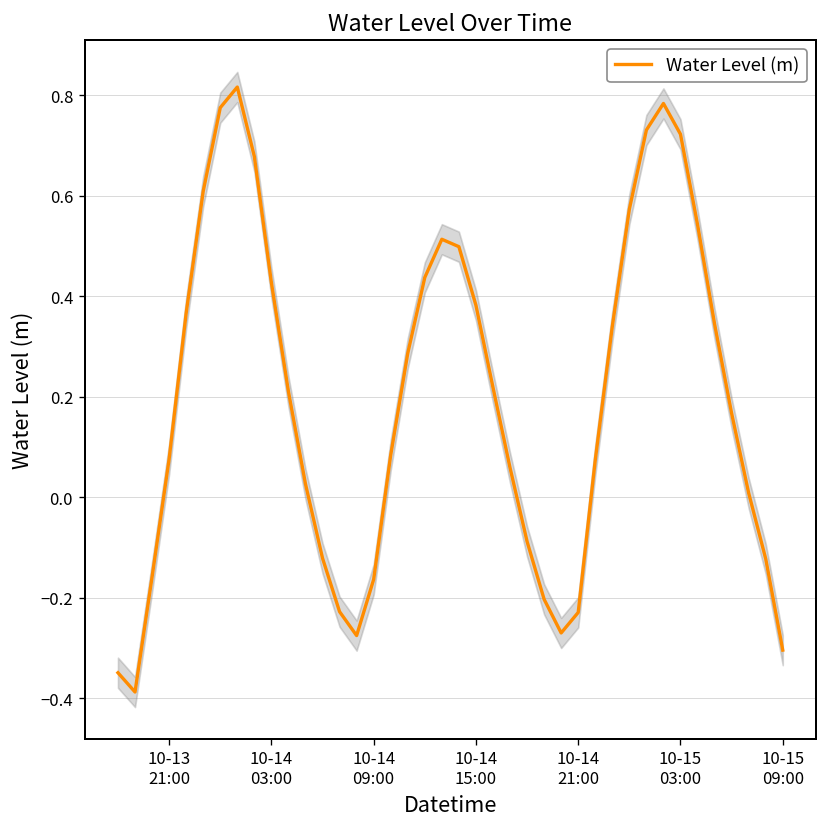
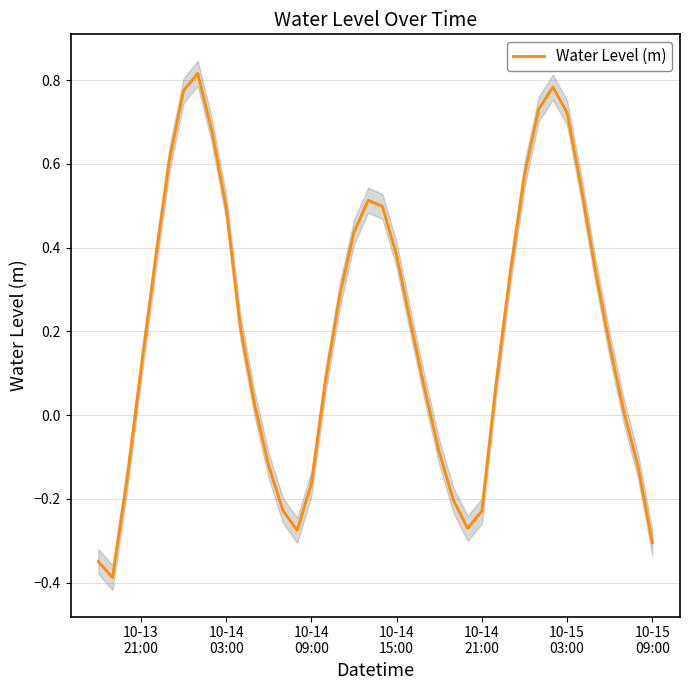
Water Level (m), 10-13 21:00: 0.08 -> 0.11
Water Level (m), 10-14 03:00: 0.43 -> 0.50
